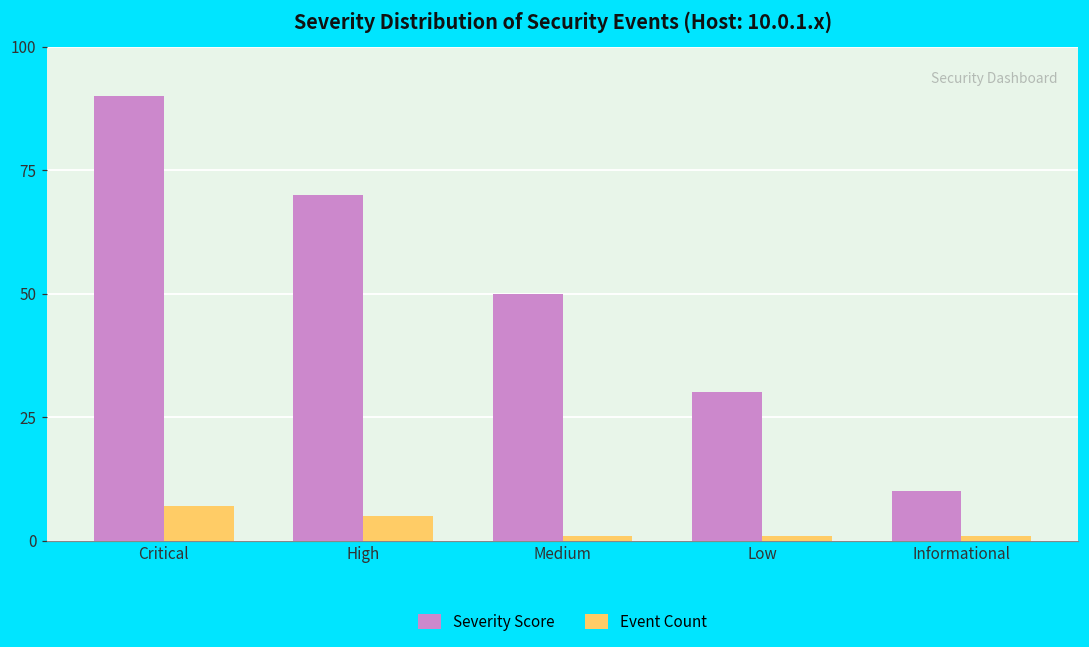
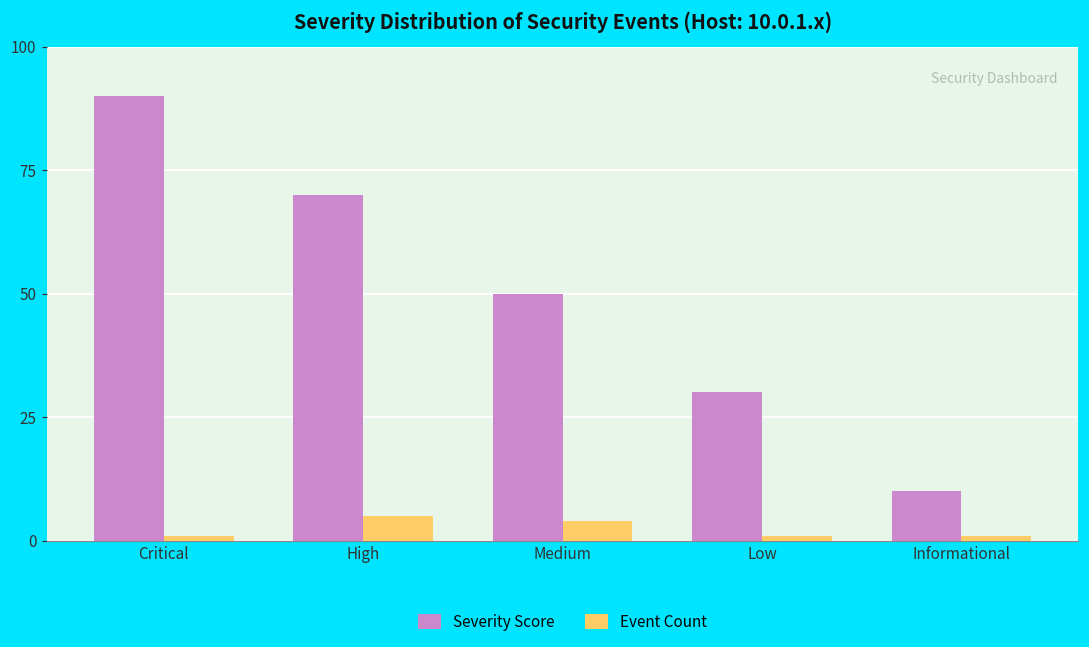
Event Count, Critical: 7 -> 1
Event Count, Medium: 1 -> 4
